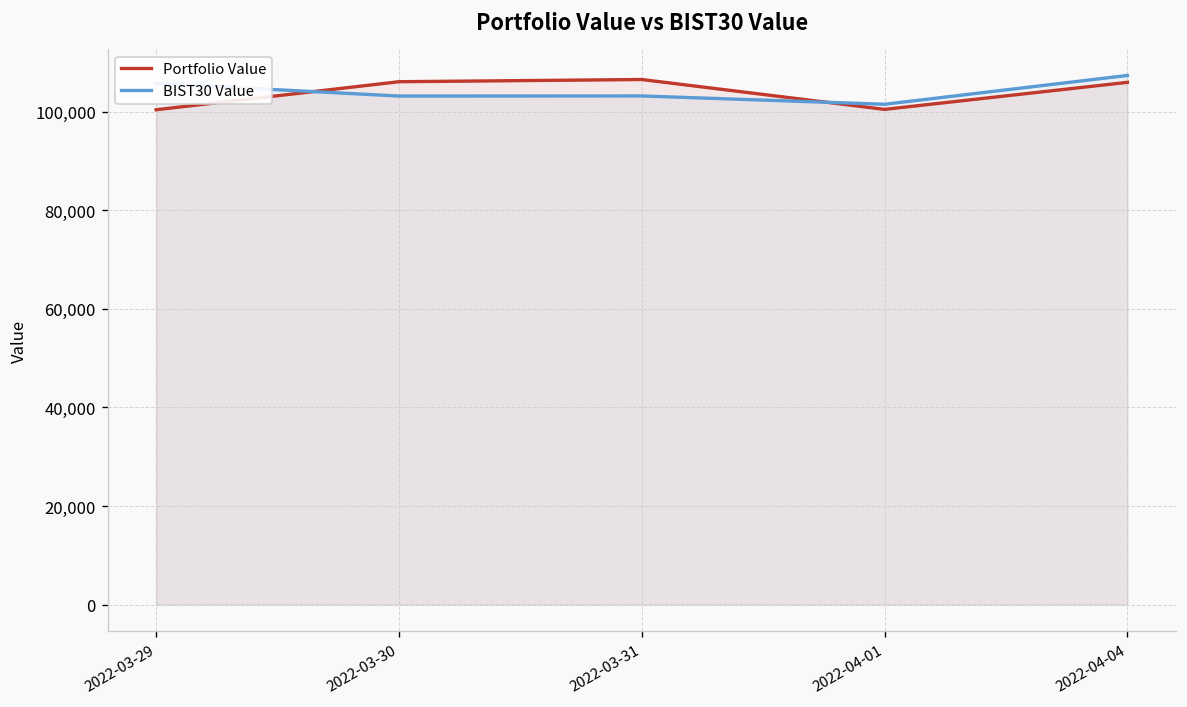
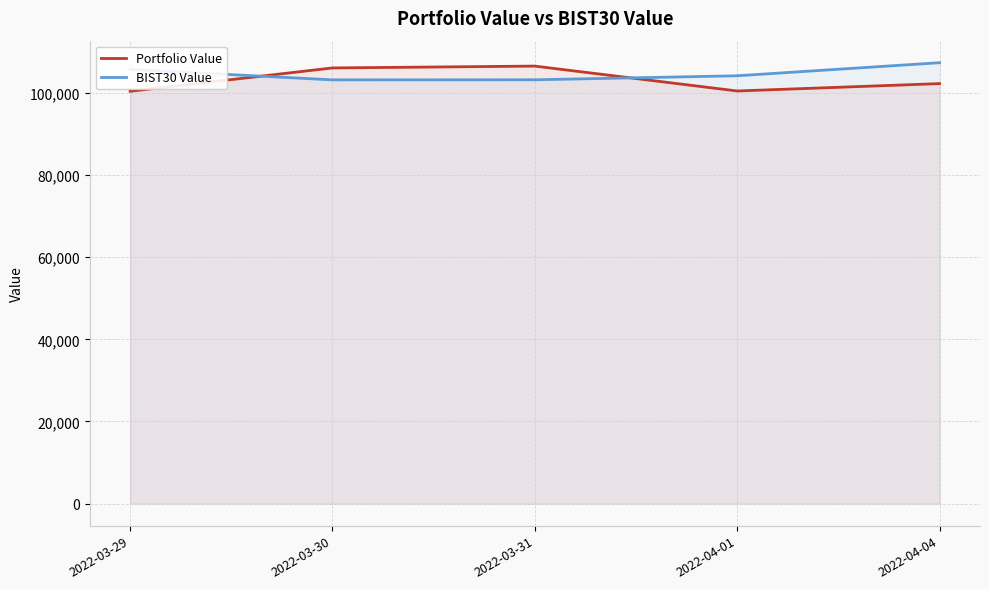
BIST30 Value, 2022-04-01: 102,000 -> 104,000
Portfolio Value, 2022-04-04: 106,000 -> 102,000
